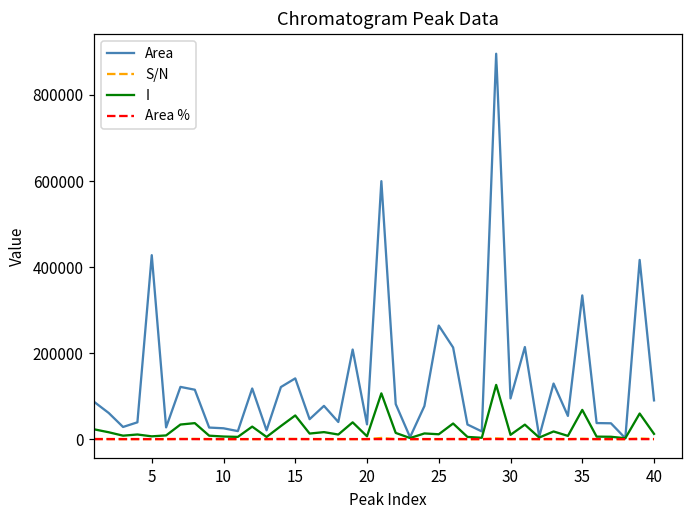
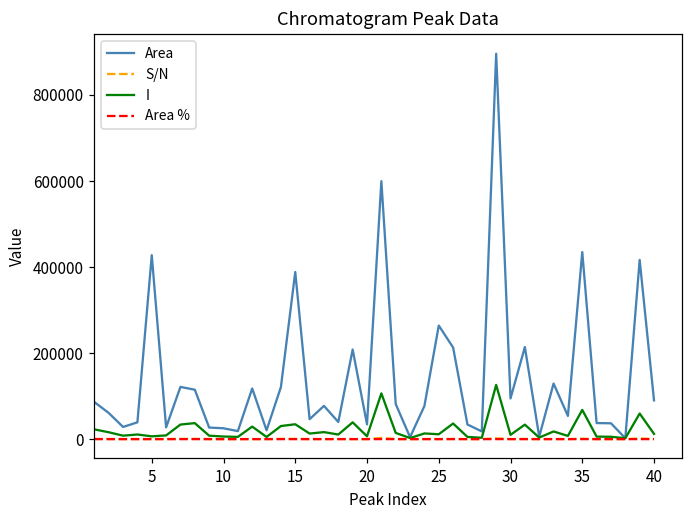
Area, 15: 140000 -> 390000
I, 15: 60000 -> 30000
Area, 35: 330000 -> 430000
